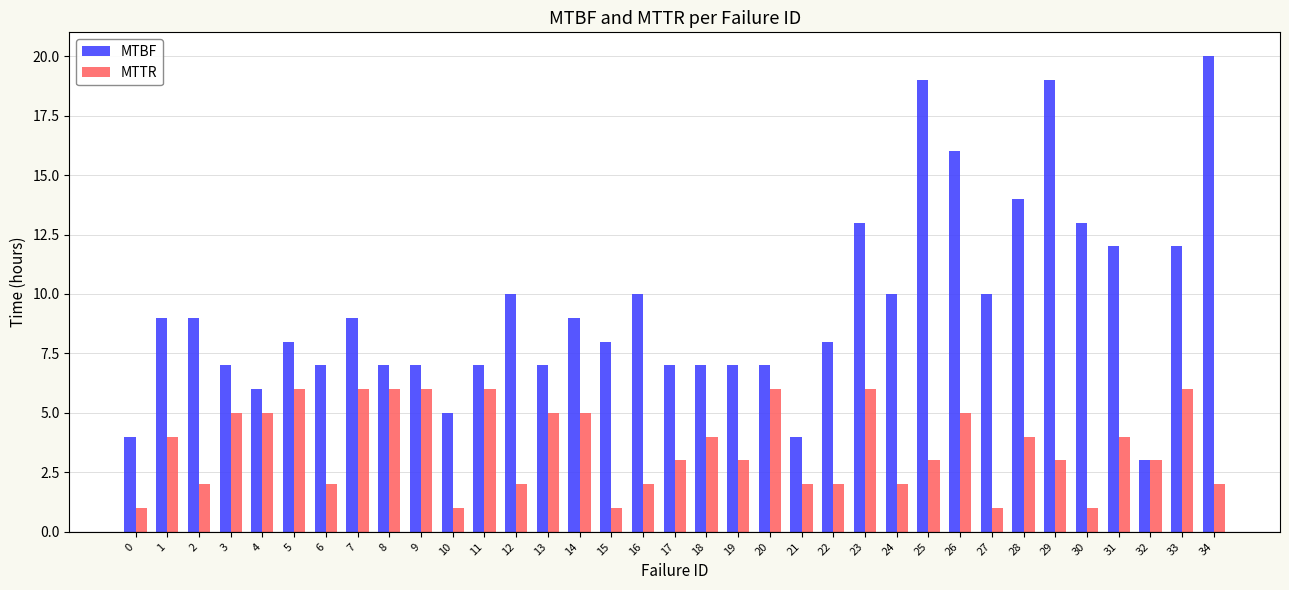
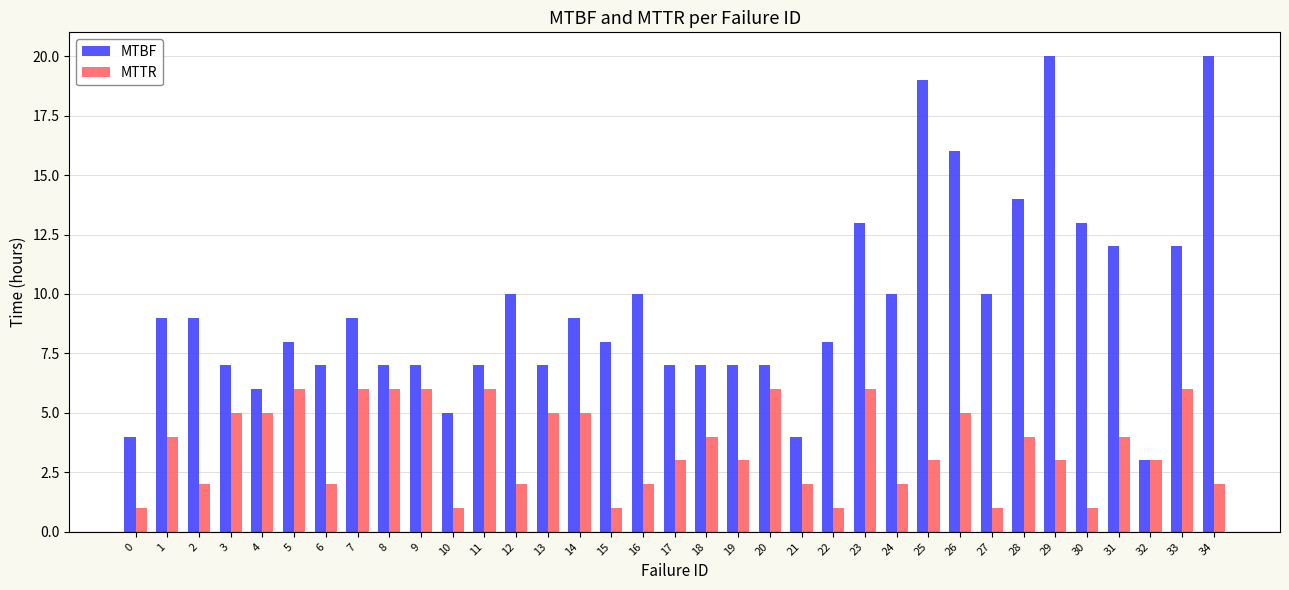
MTTR, 22: 2 -> 1
MTBF, 29: 19 -> 20
